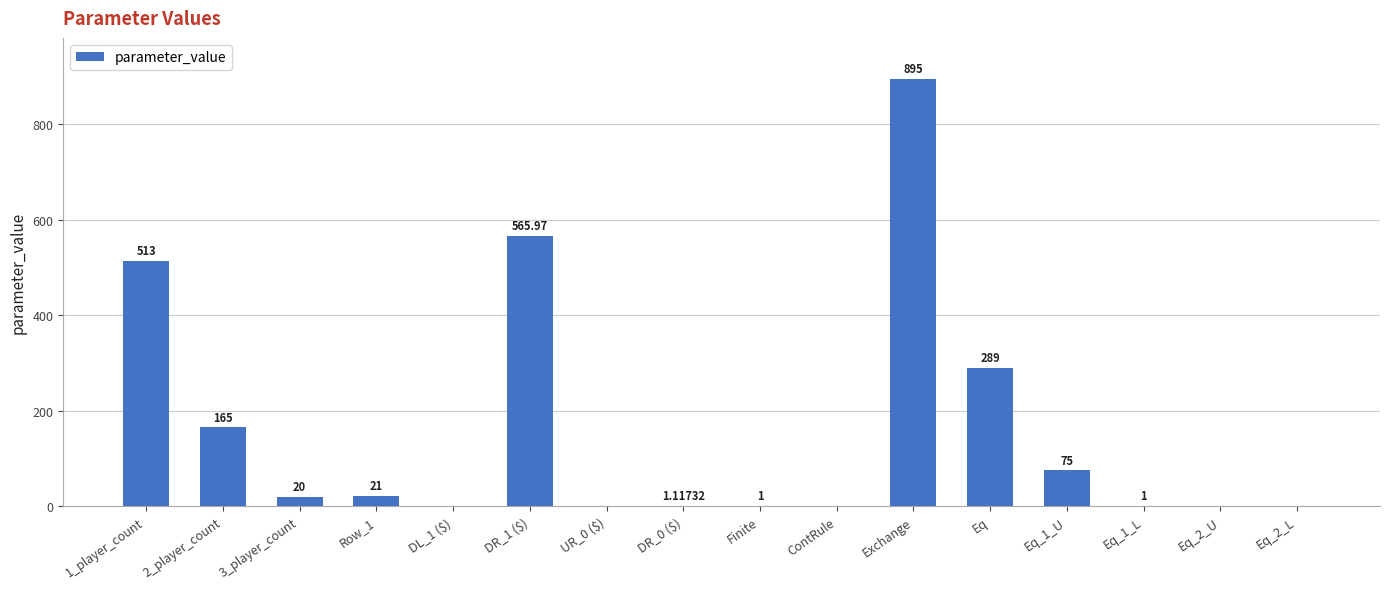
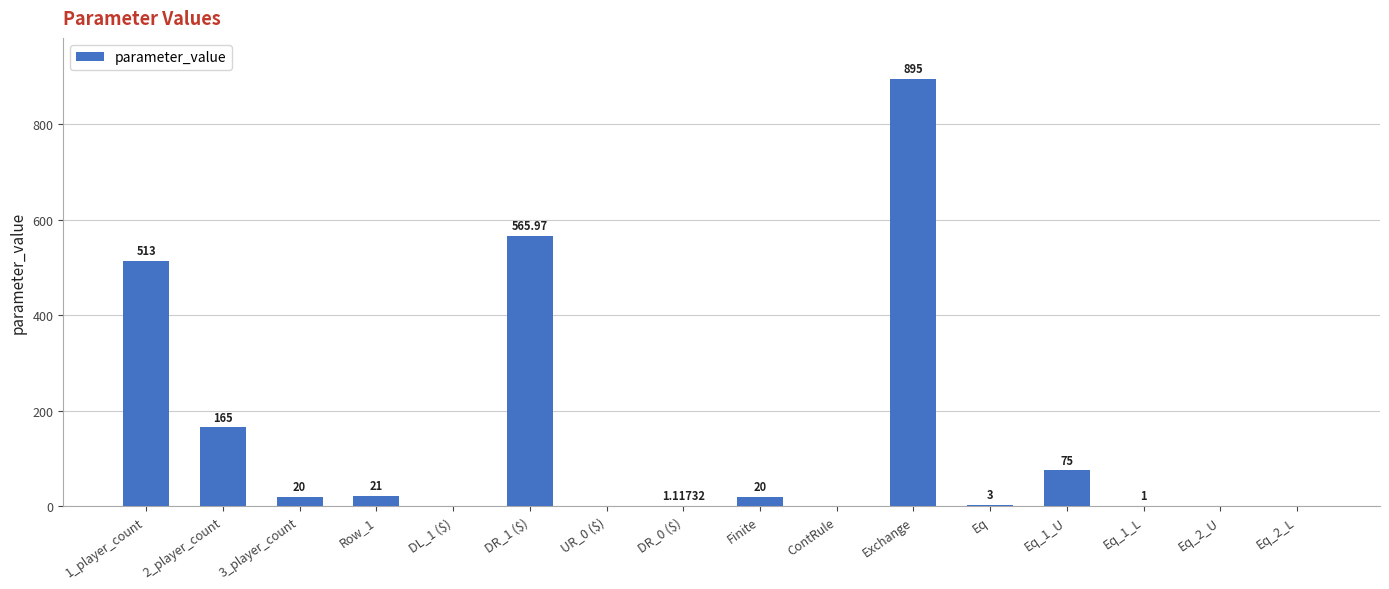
Finite: 1 -> 20
Eq: 289 -> 3
